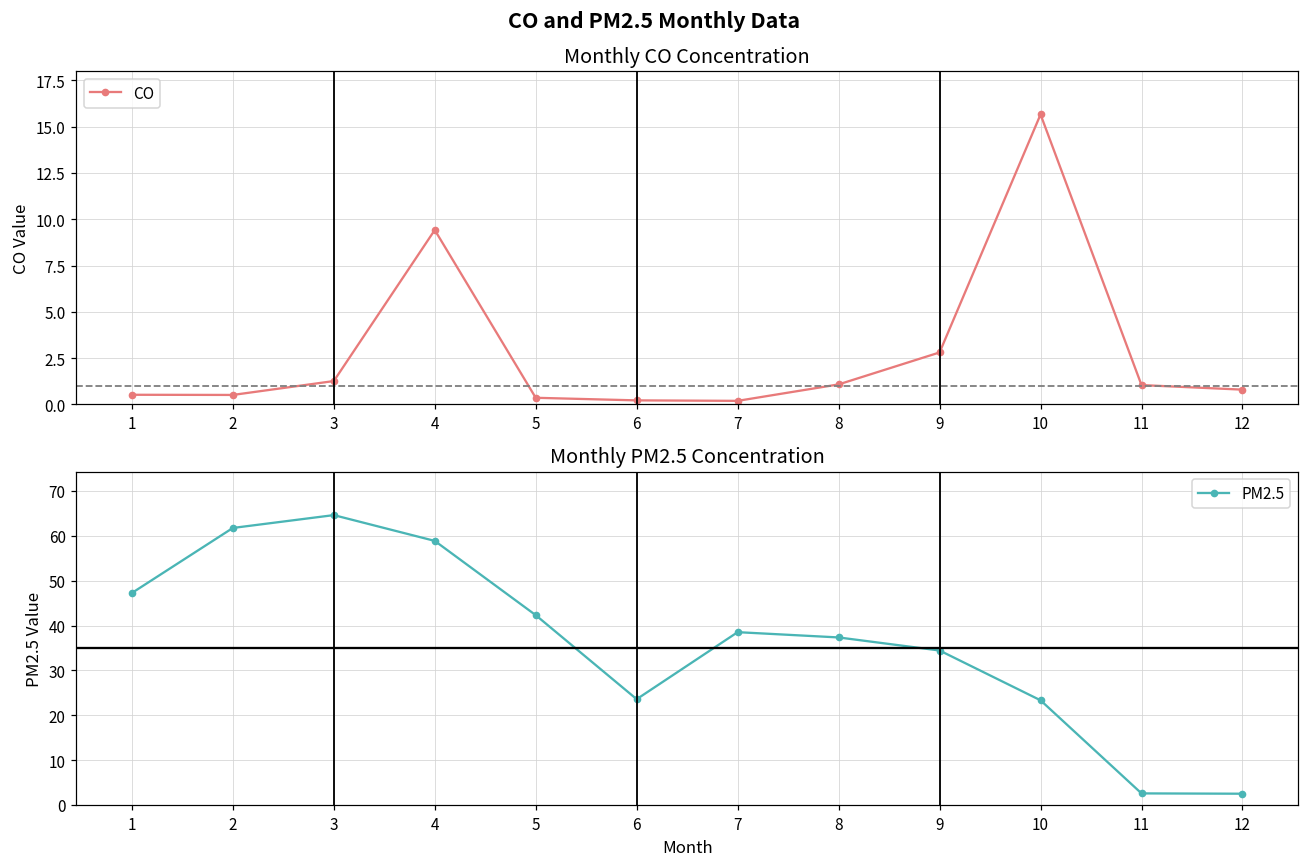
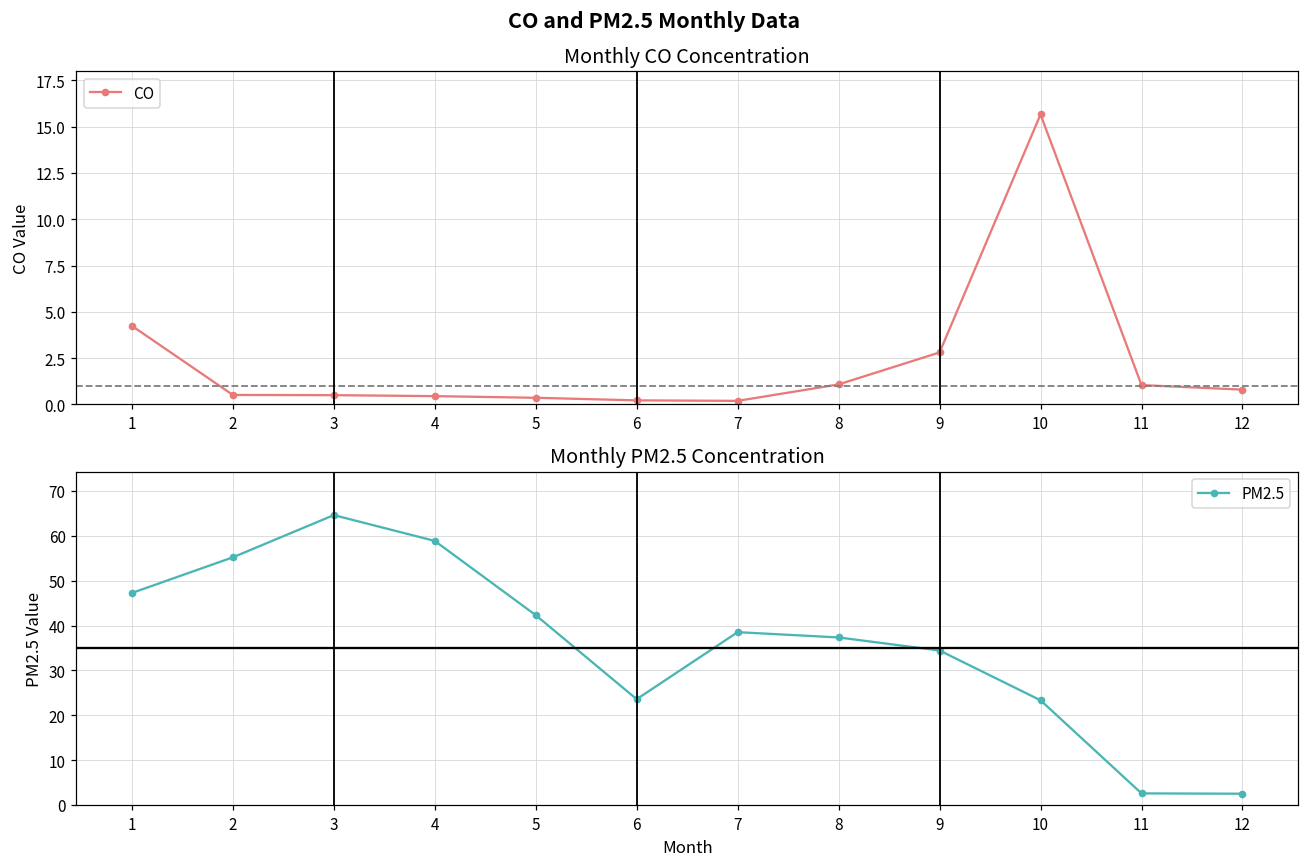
Monthly CO Concentration, 1: 0.5 -> 4.2
Monthly CO Concentration, 3: 1.3 -> 0.5
Monthly CO Concentration, 4: 9.4 -> 0.4
Monthly PM2.5 Concentration, 2: 62 -> 55
